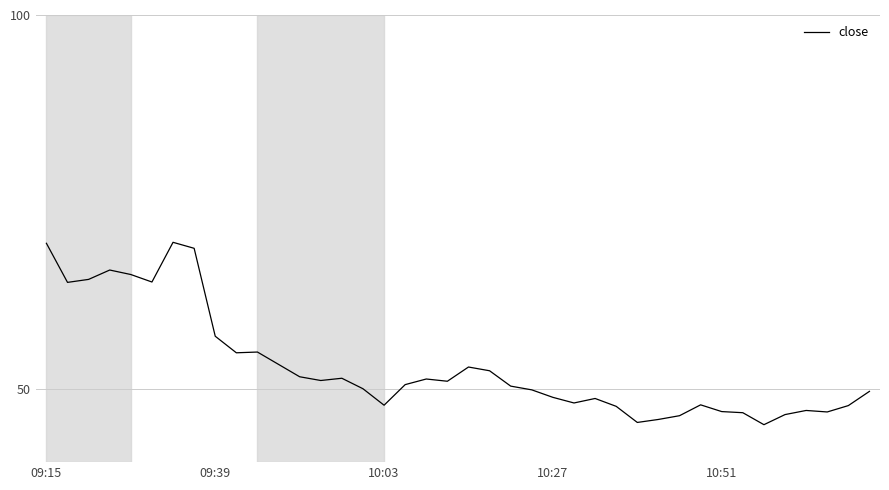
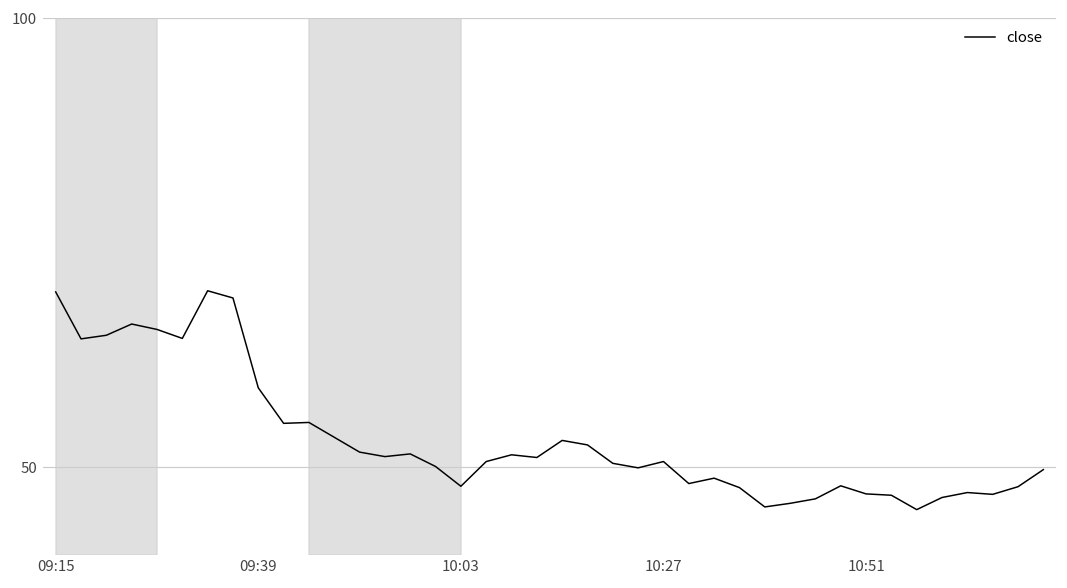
09:39: 57 -> 59
10:27: 49 -> 51
